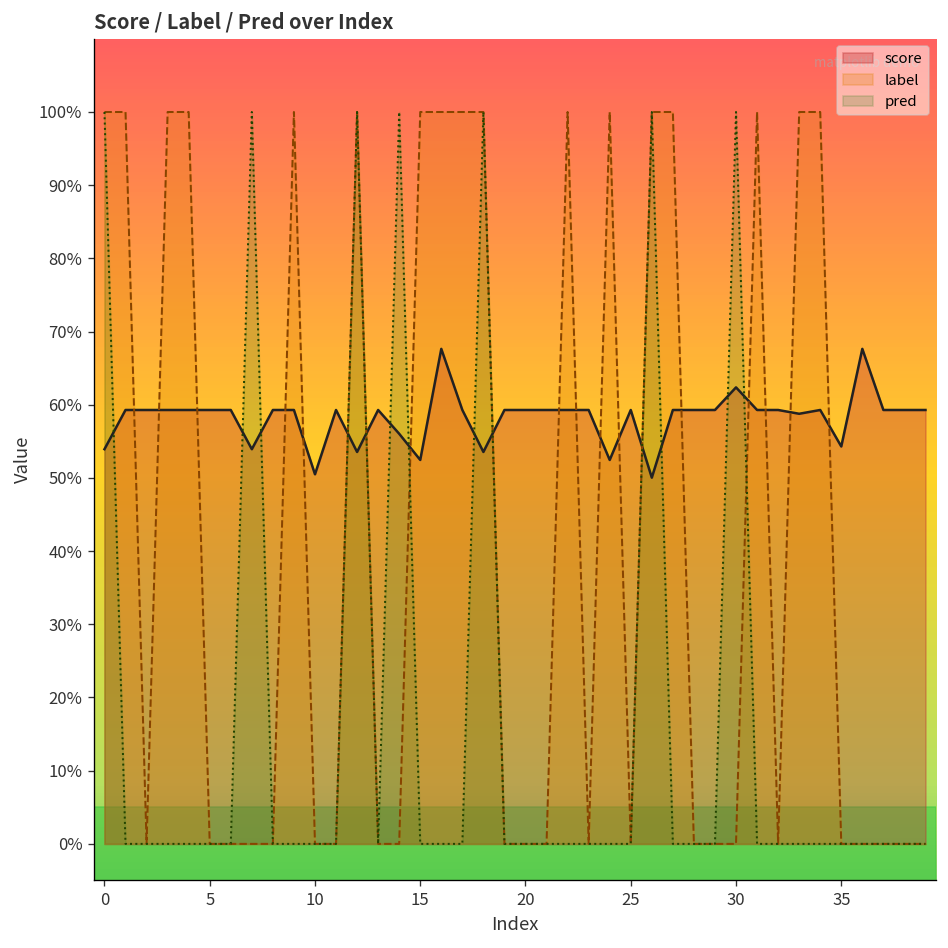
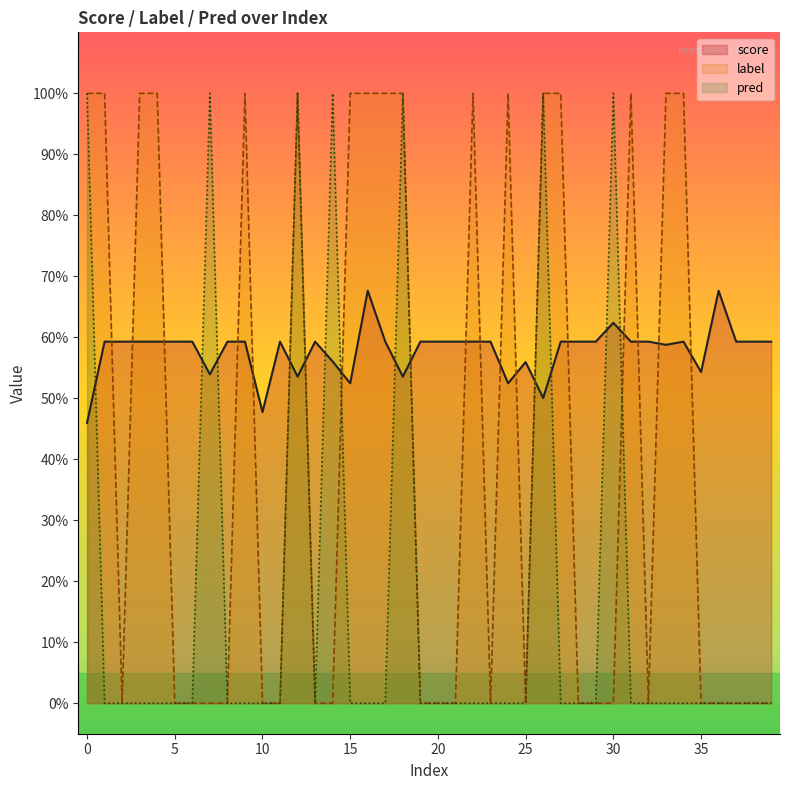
score, 0: 54% -> 46%
score, 10: 50% -> 48%
score, 25: 59% -> 56%
